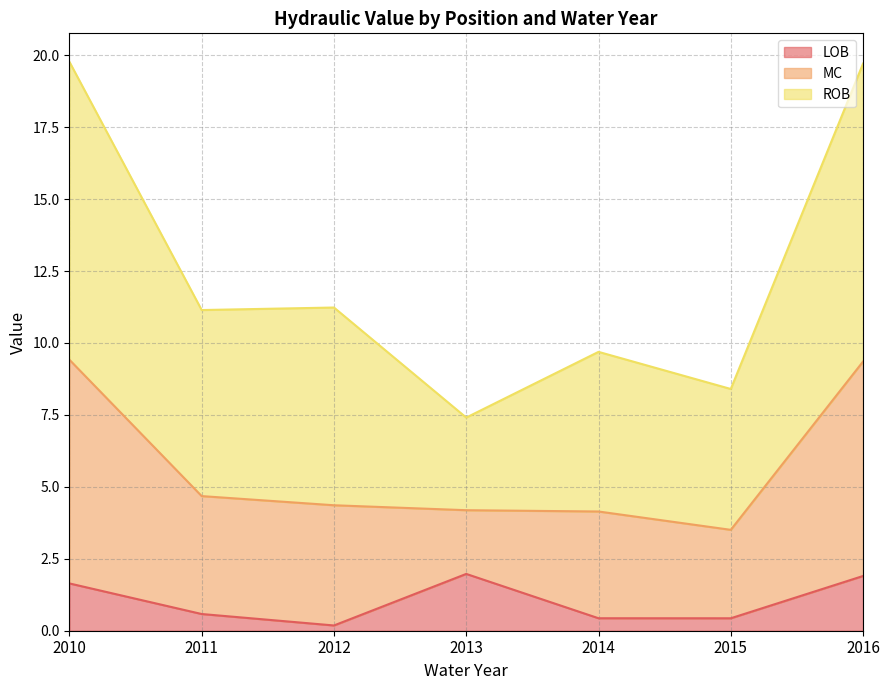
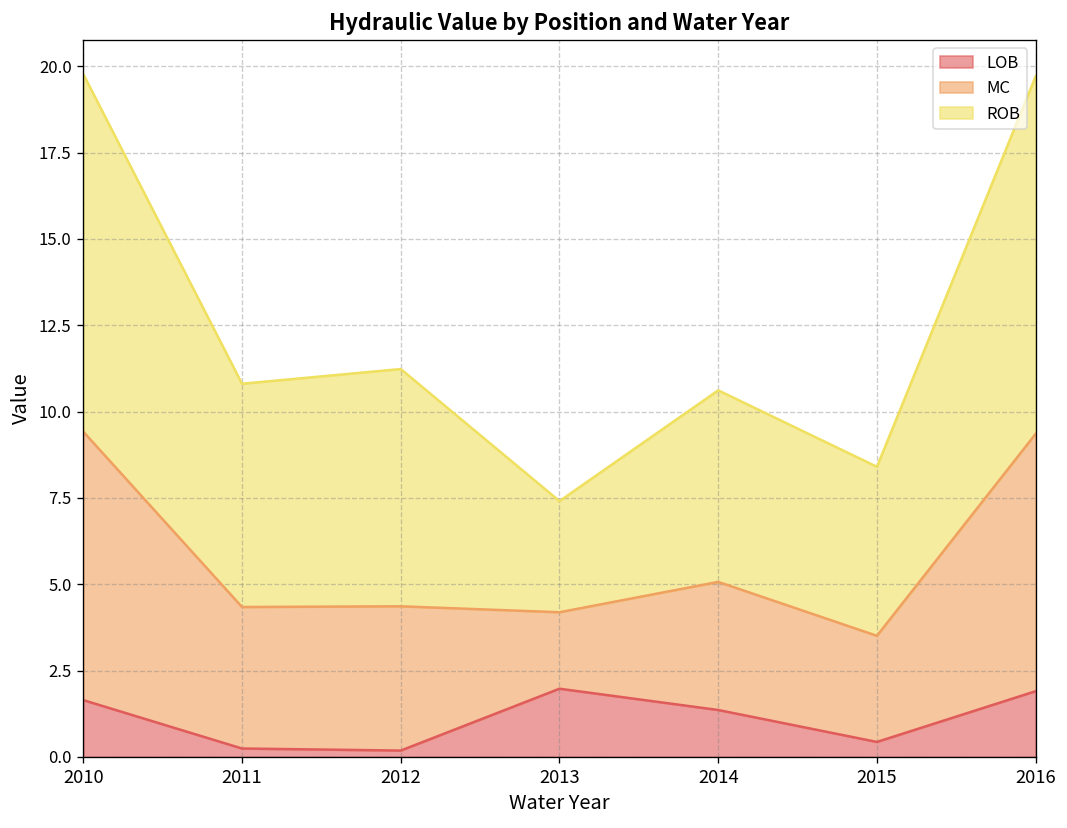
LOB, 2011: 0.6 -> 0.2
LOB, 2014: 0.4 -> 1.4
